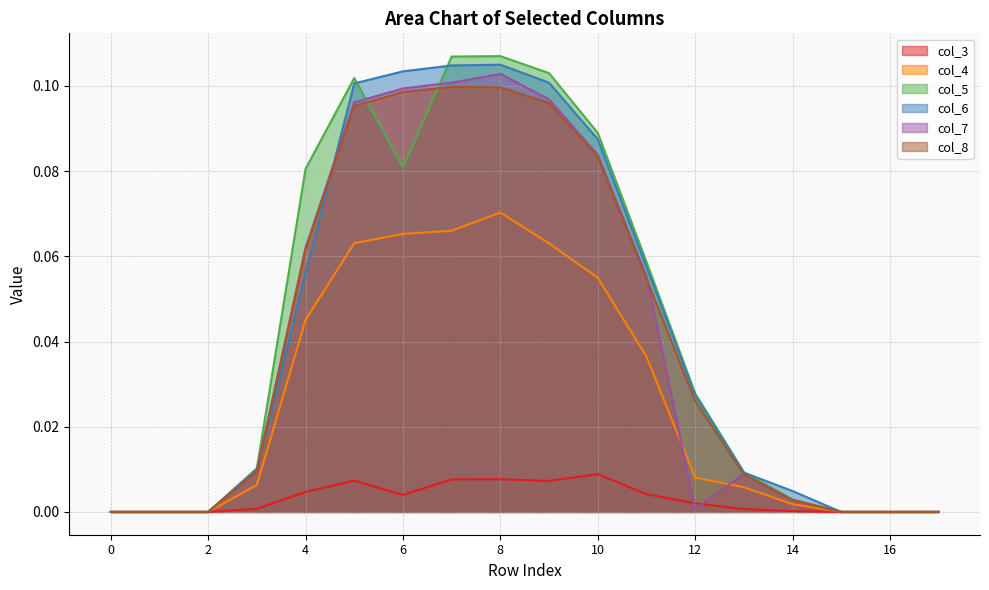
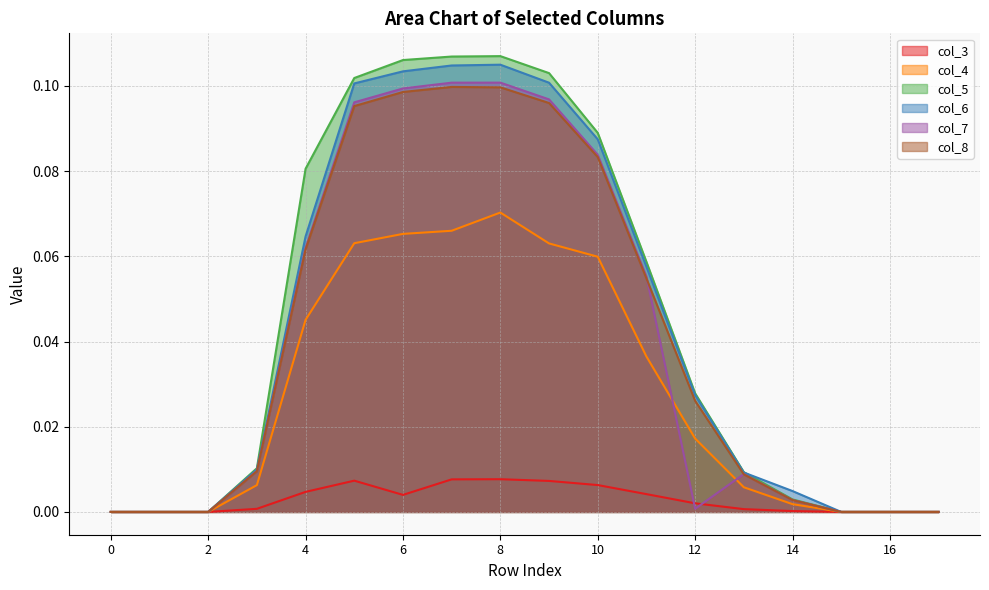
col_6, 4: 0.056 -> 0.065
col_5, 6: 0.081 -> 0.106
col_7, 8: 0.103 -> 0.101
col_3, 10: 0.009 -> 0.006
col_4, 10: 0.055 -> 0.060
col_4, 12: 0.008 -> 0.017
